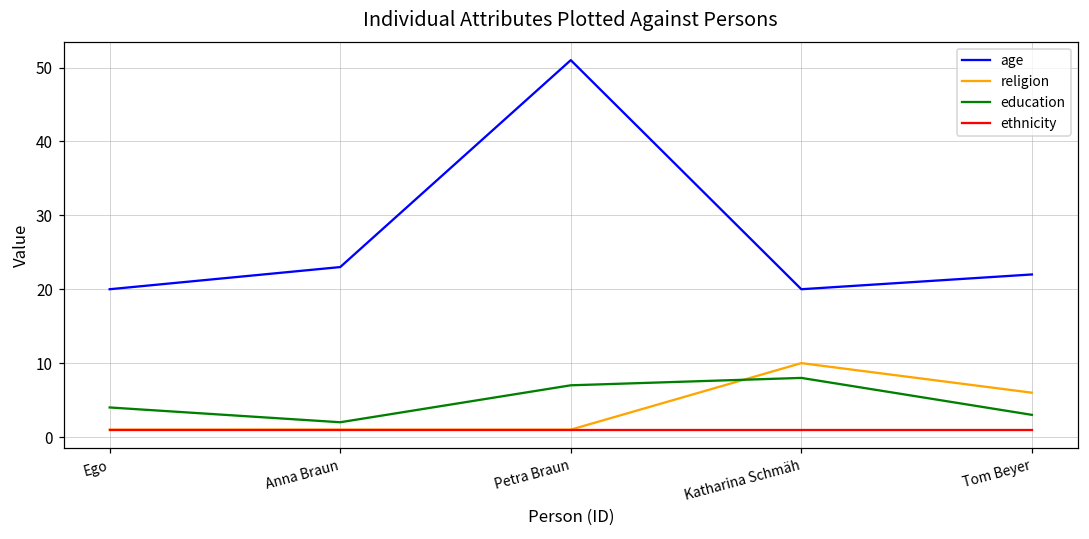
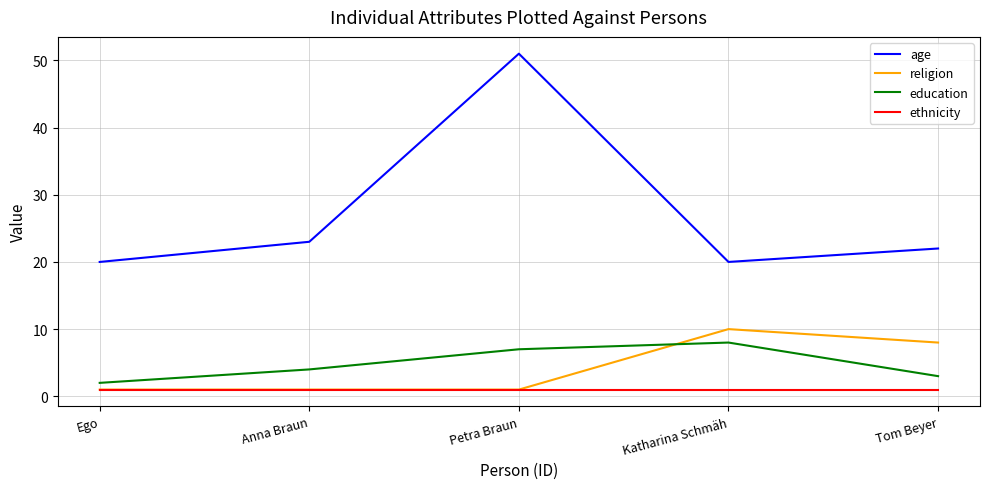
education, Ego: 4 -> 2
education, Anna Braun: 2 -> 4
religion, Tom Beyer: 6 -> 8
